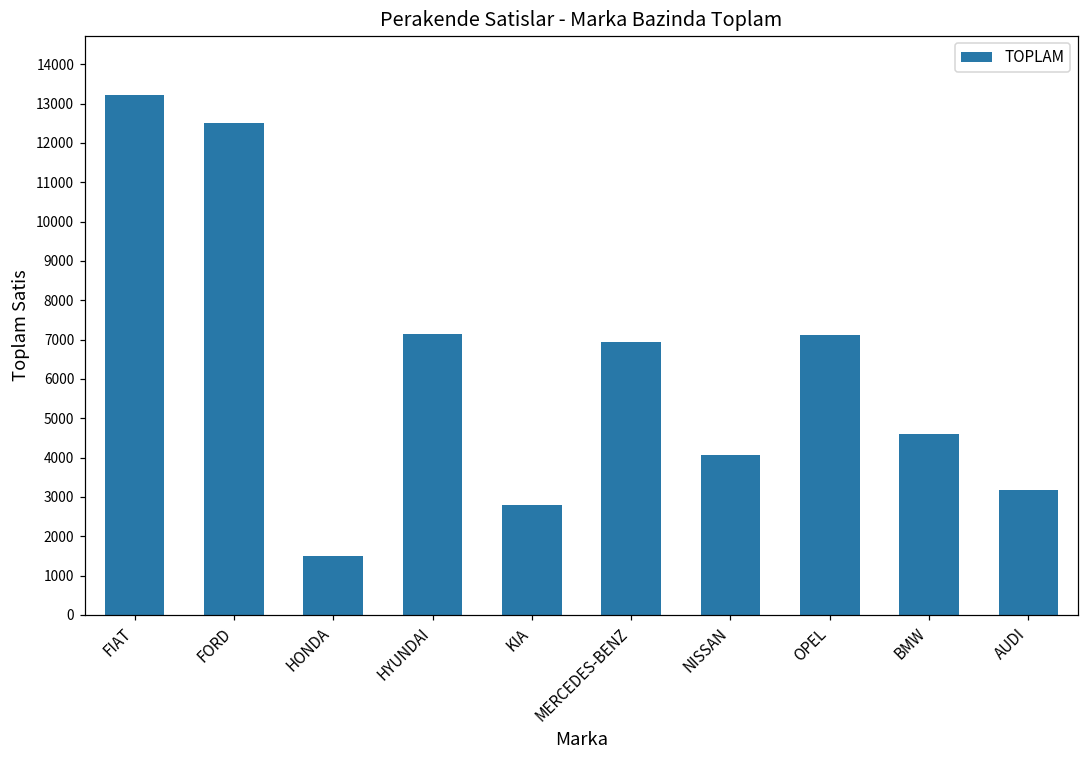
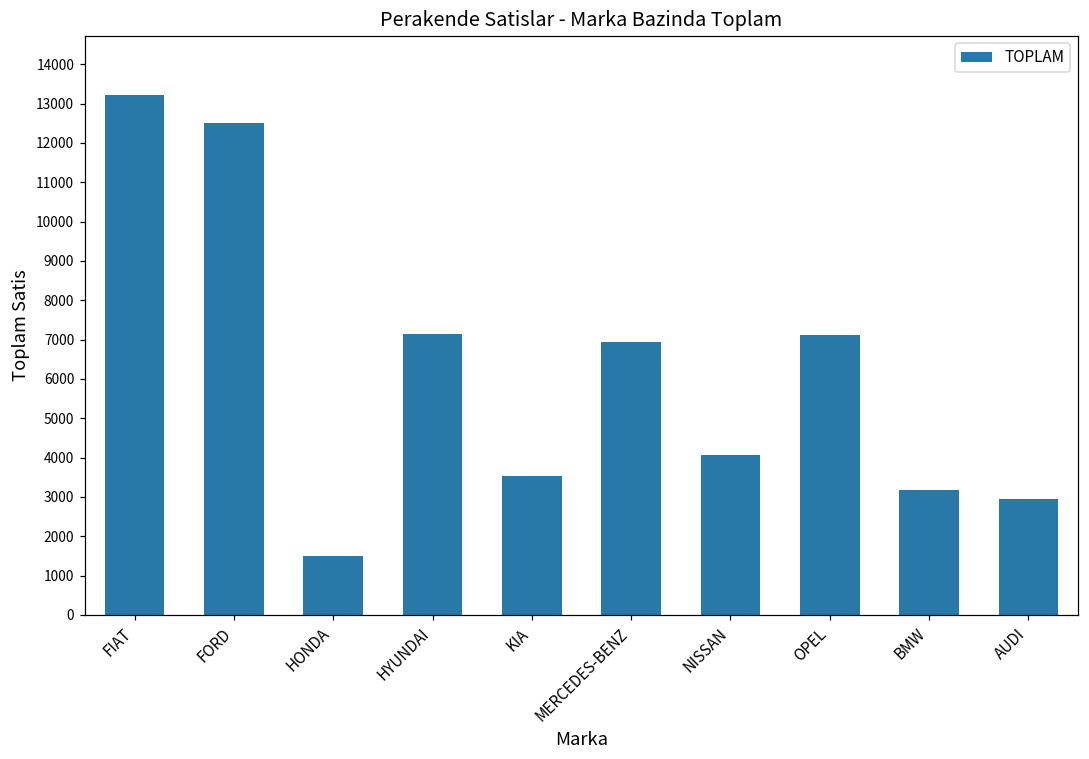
KIA: 2800 -> 3500
BMW: 4600 -> 3200
AUDI: 3200 -> 2900
